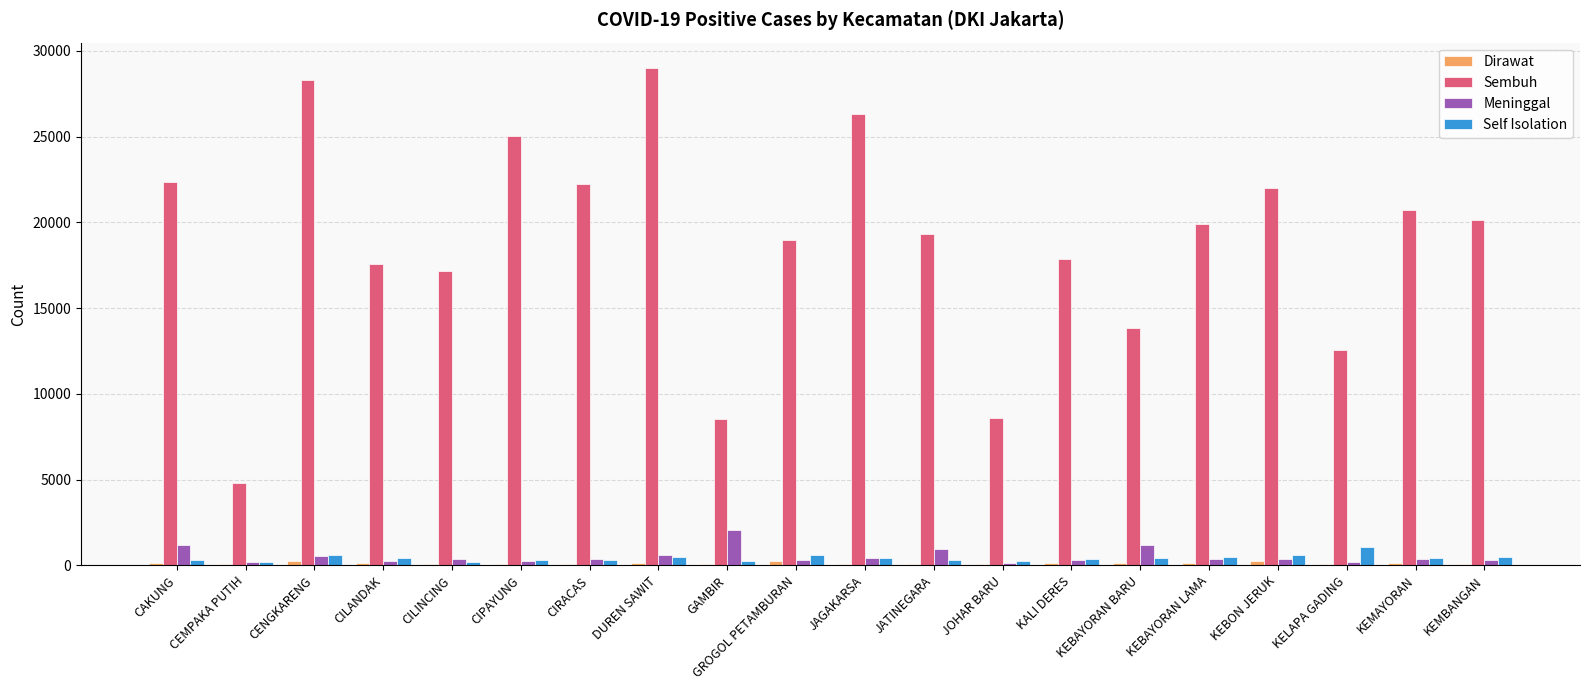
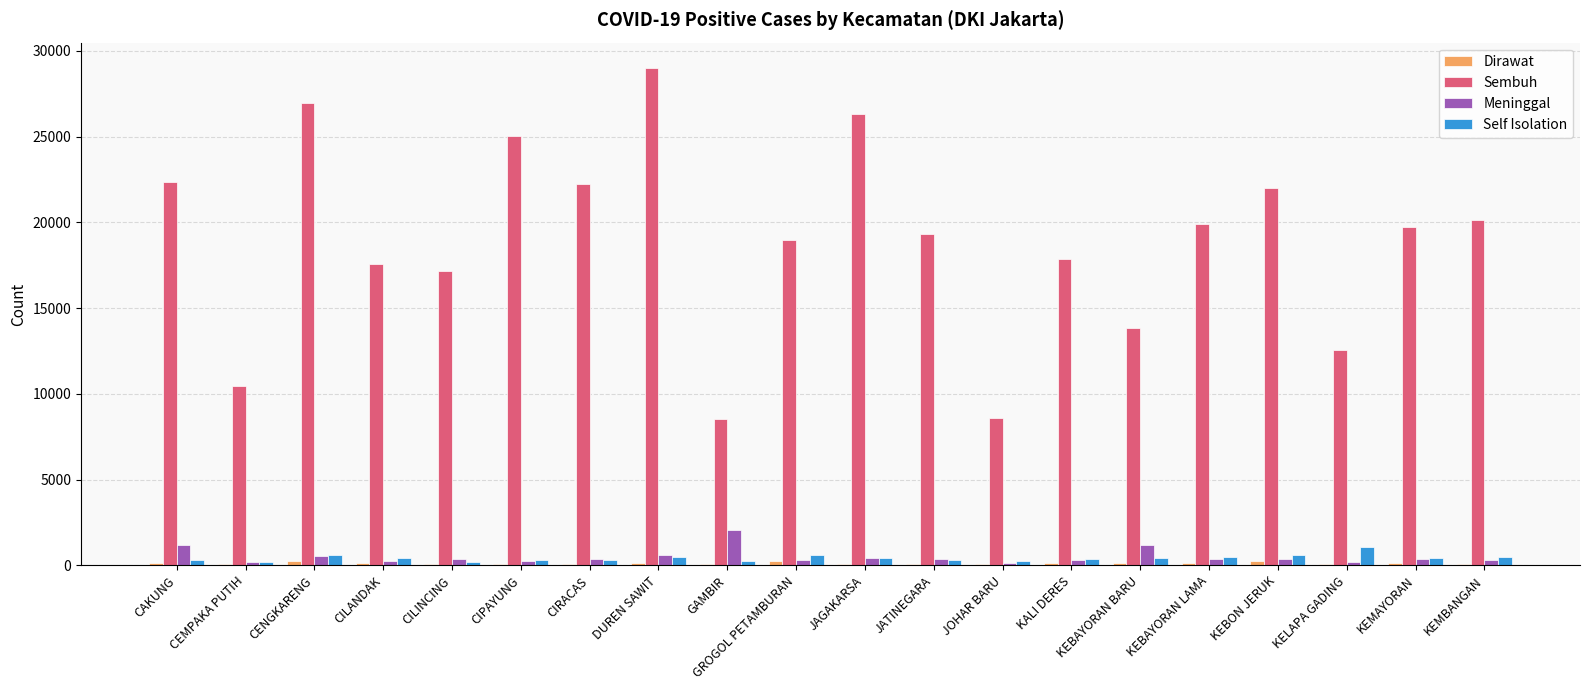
Sembuh, CEMPAKA PUTIH: 4800 -> 10400
Sembuh, CENGKARENG: 28300 -> 27000
Meninggal, JATINEGARA: 1000 -> 400
Sembuh, KEMAYORAN: 20700 -> 19700
